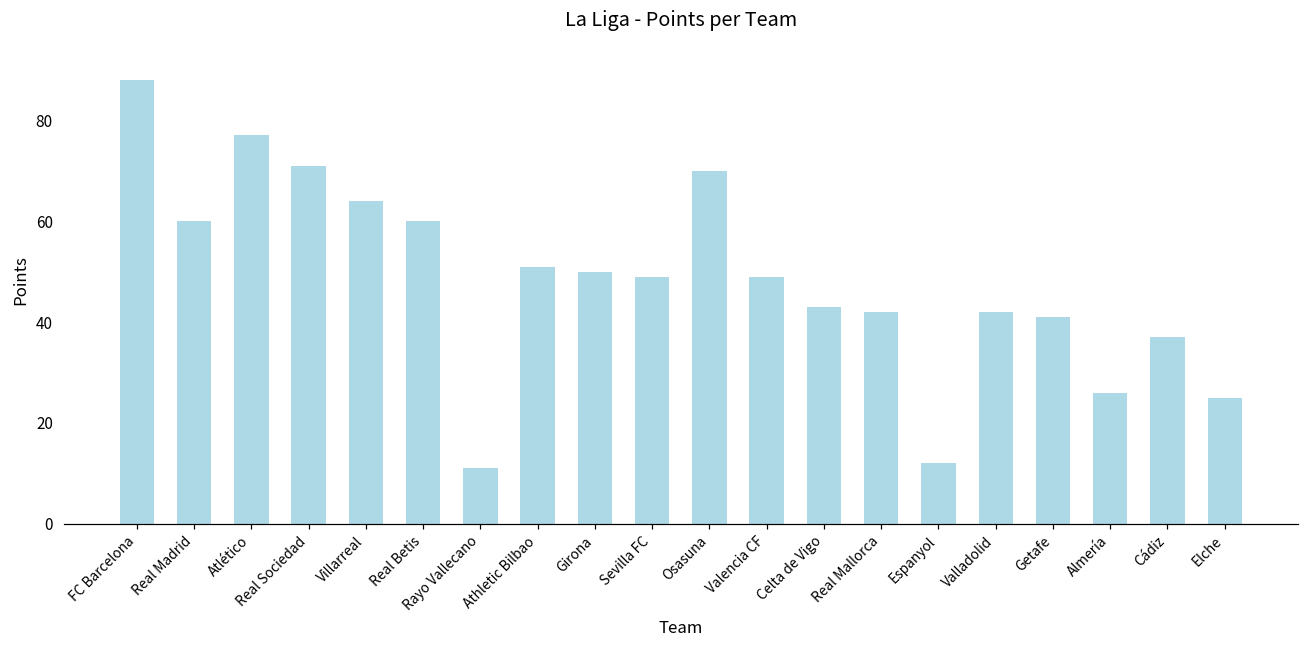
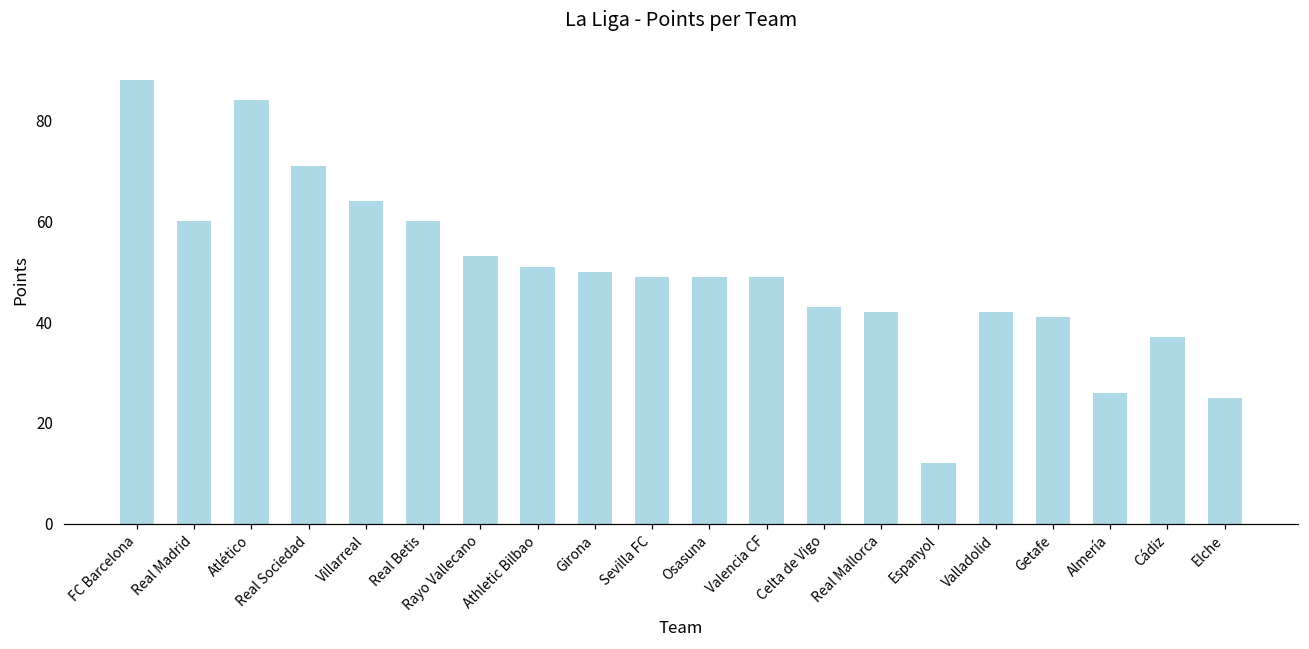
Atlético: 77 -> 84
Rayo Vallecano: 11 -> 53
Osasuna: 70 -> 49
